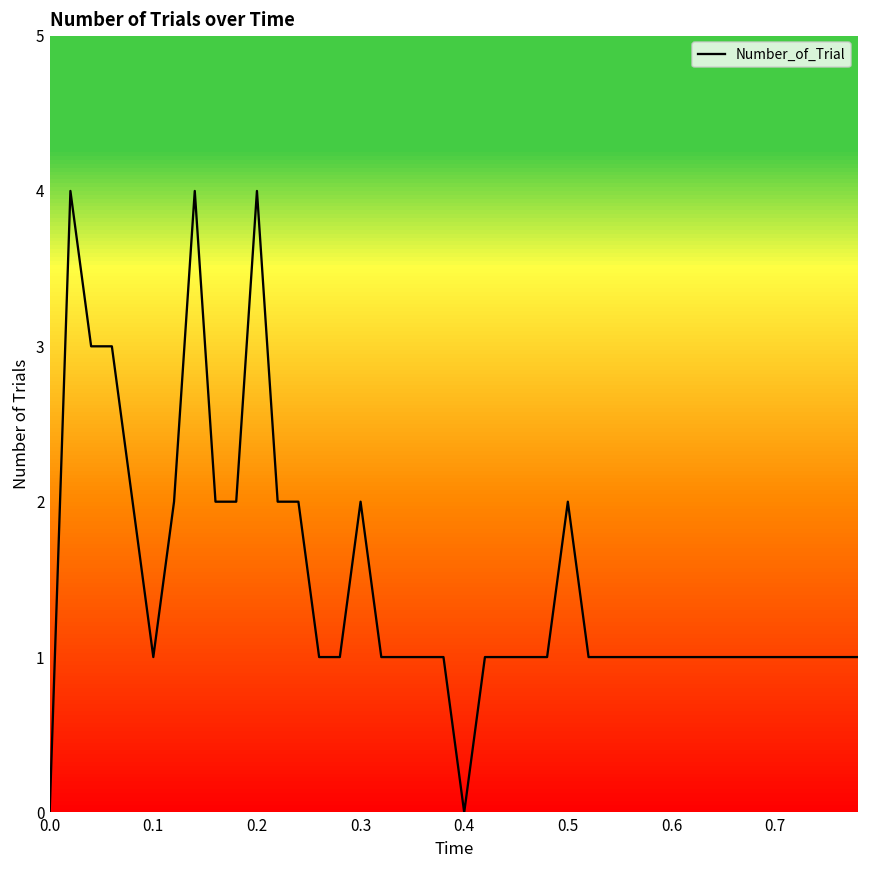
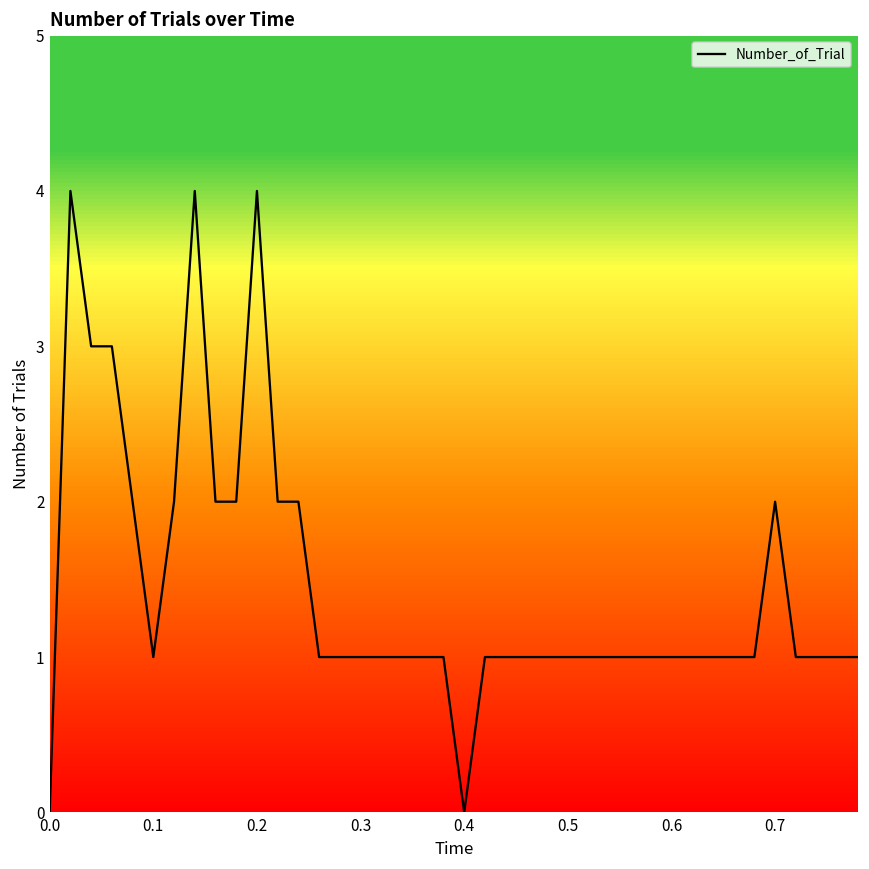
Number_of_Trial, 0.3: 2 -> 1
Number_of_Trial, 0.5: 2 -> 1
Number_of_Trial, 0.7: 1 -> 2
